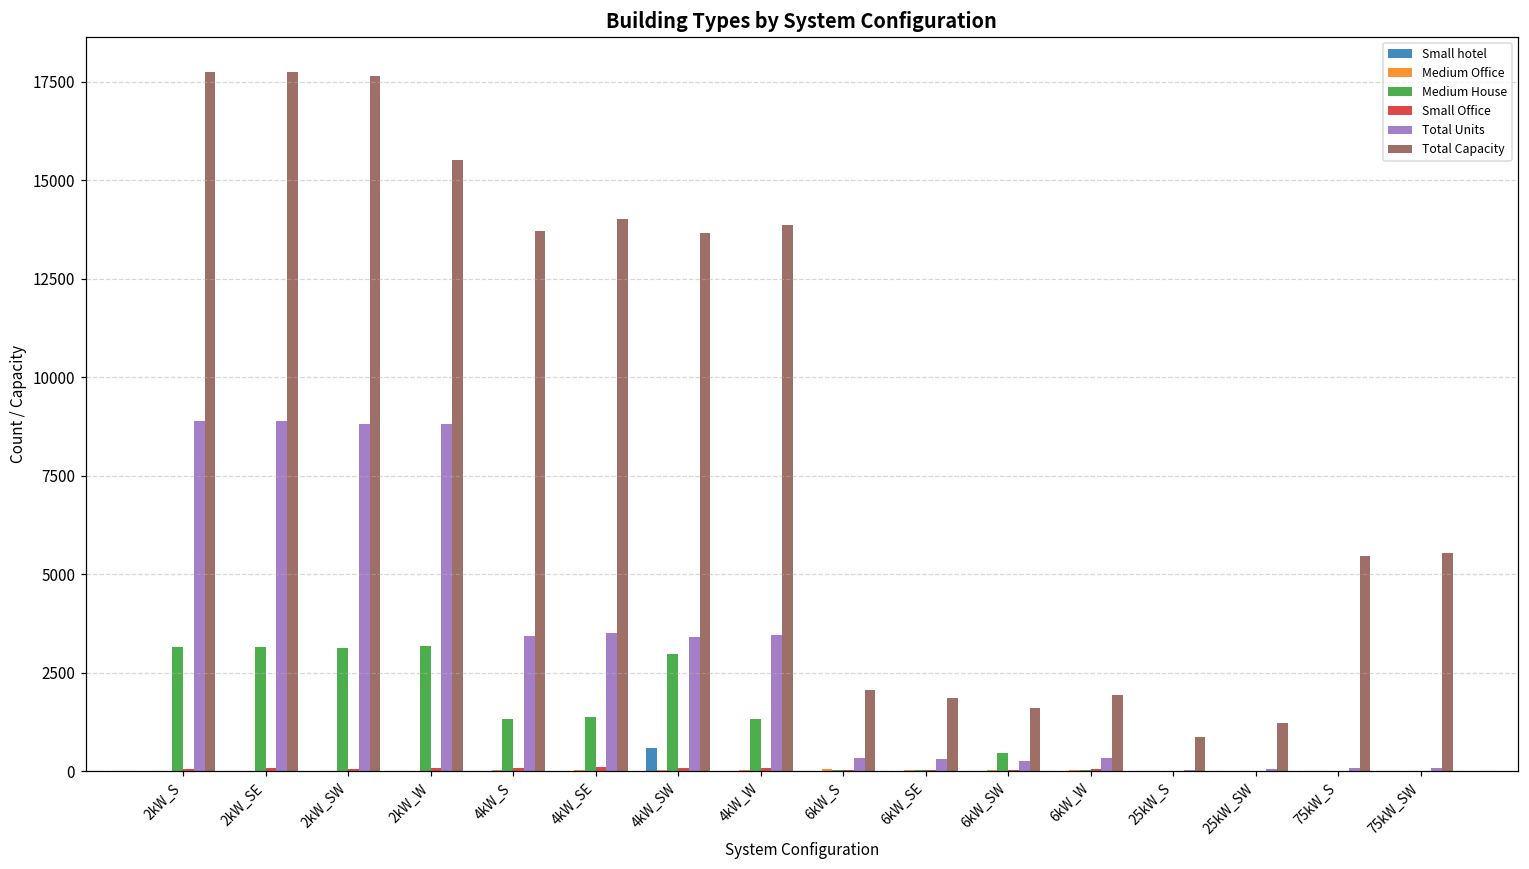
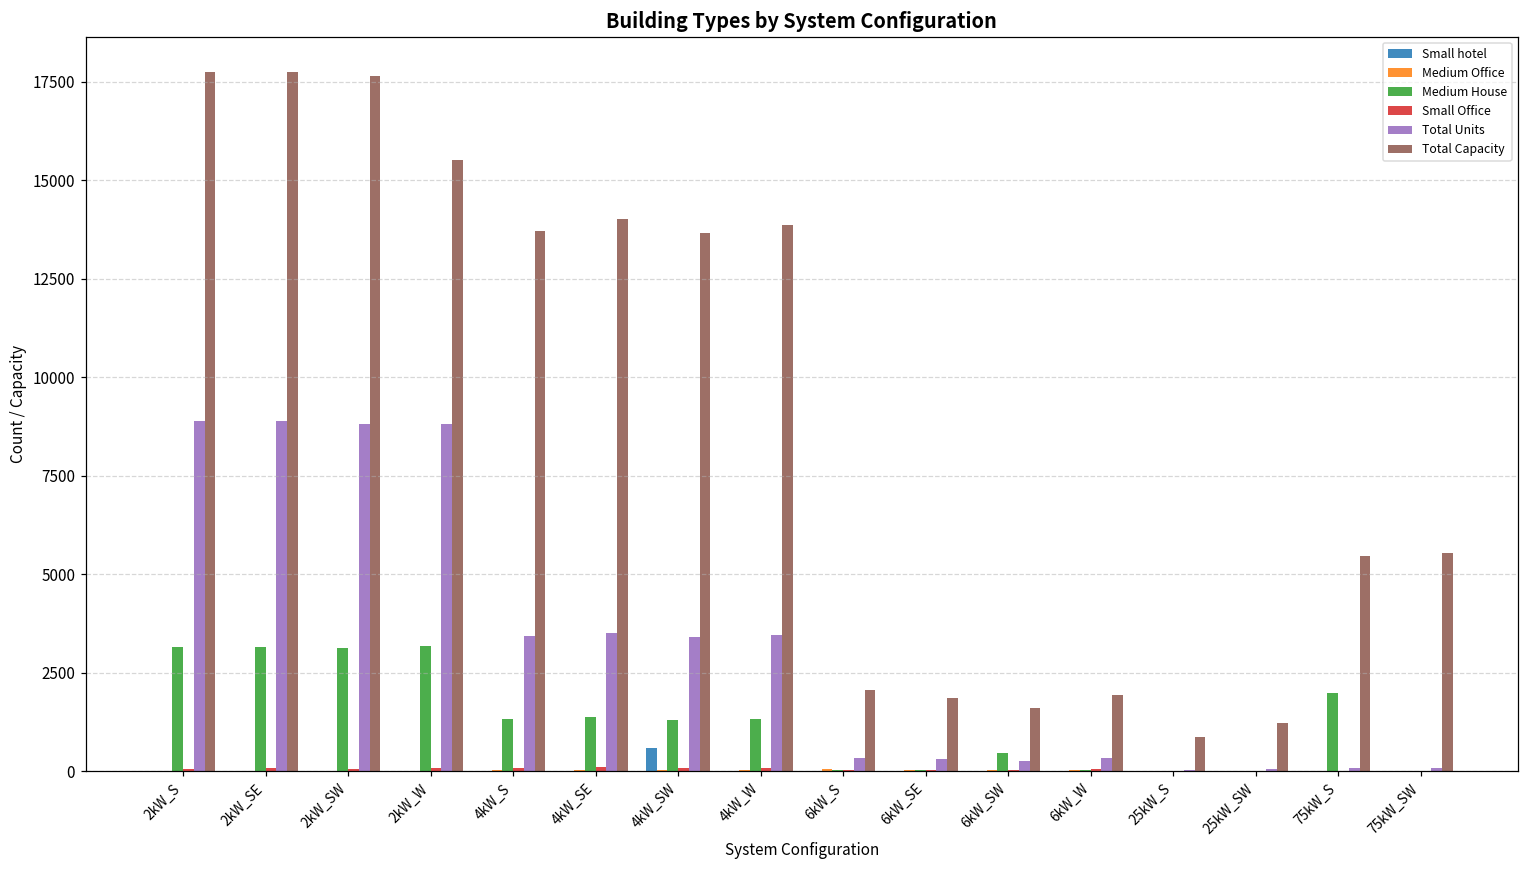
Medium House, 4kW_SW: 3000 -> 1300
Medium House, 75kW_S: 0 -> 2000
